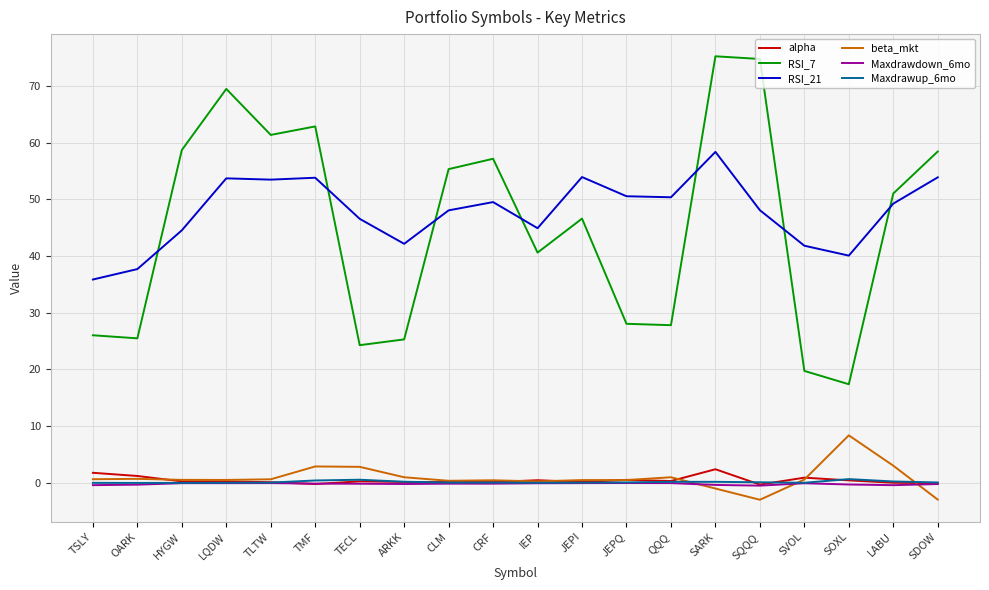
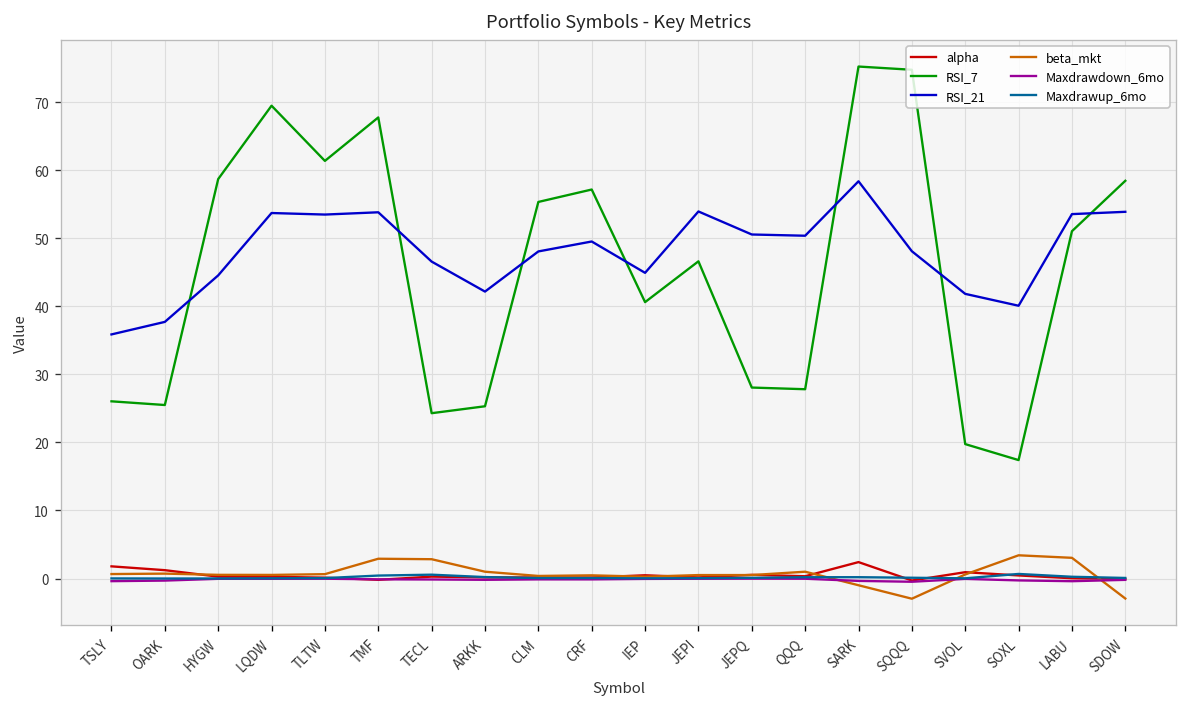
RSI_7, TMF: 63 -> 68
beta_mkt, SOXL: 8 -> 3
RSI_21, LABU: 49 -> 54
